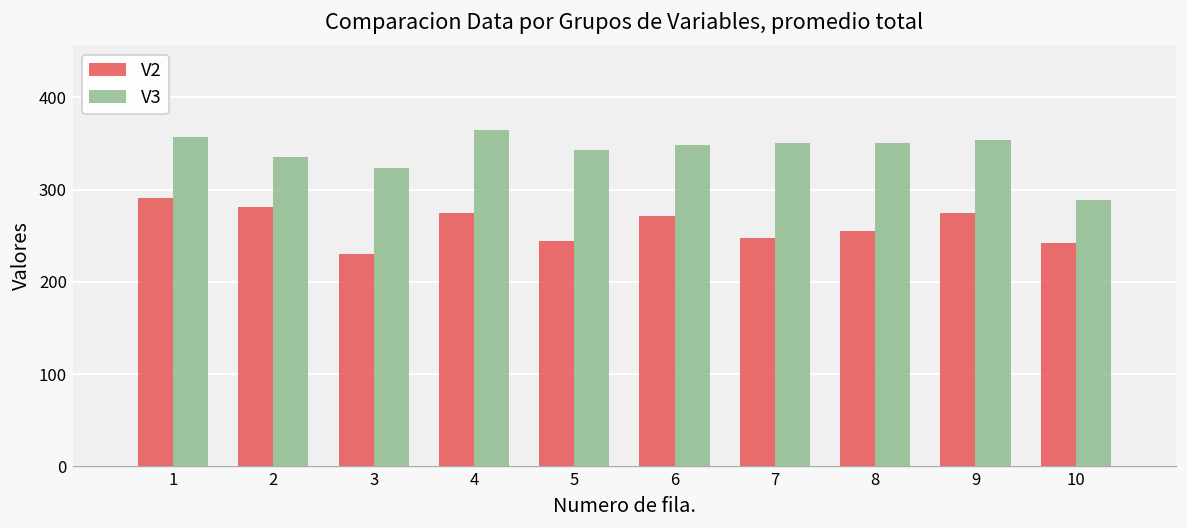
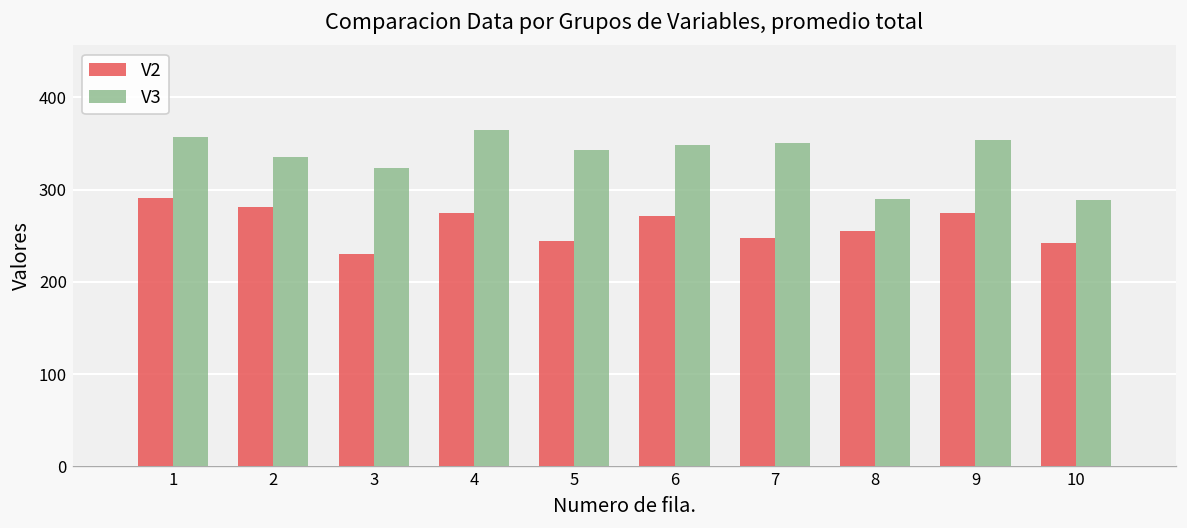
V3, 8: 350 -> 290
